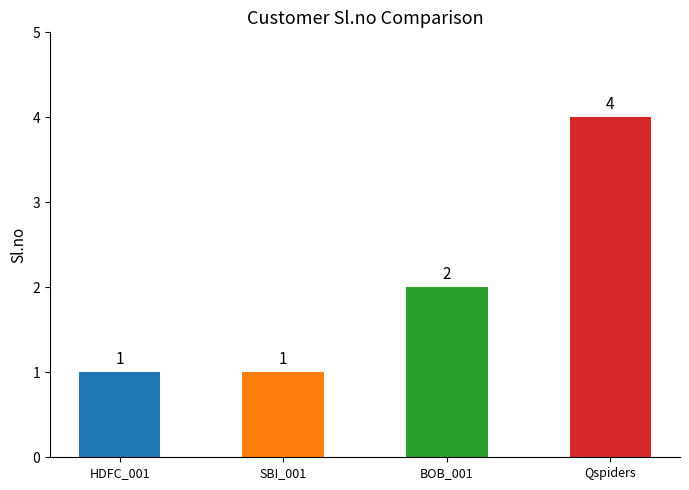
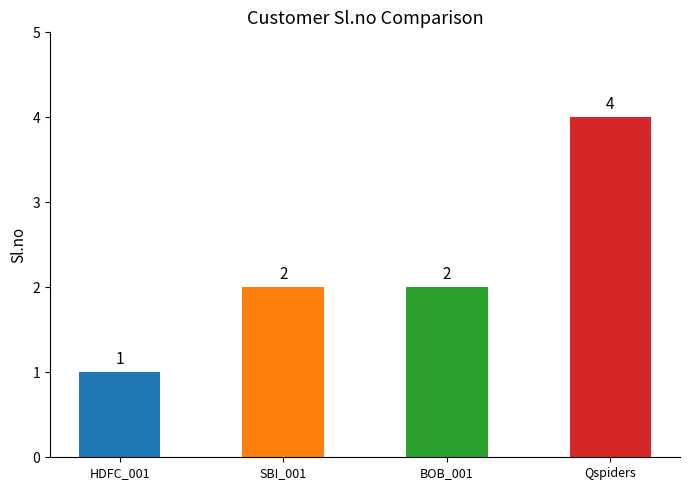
SBI_001: 1 -> 2
